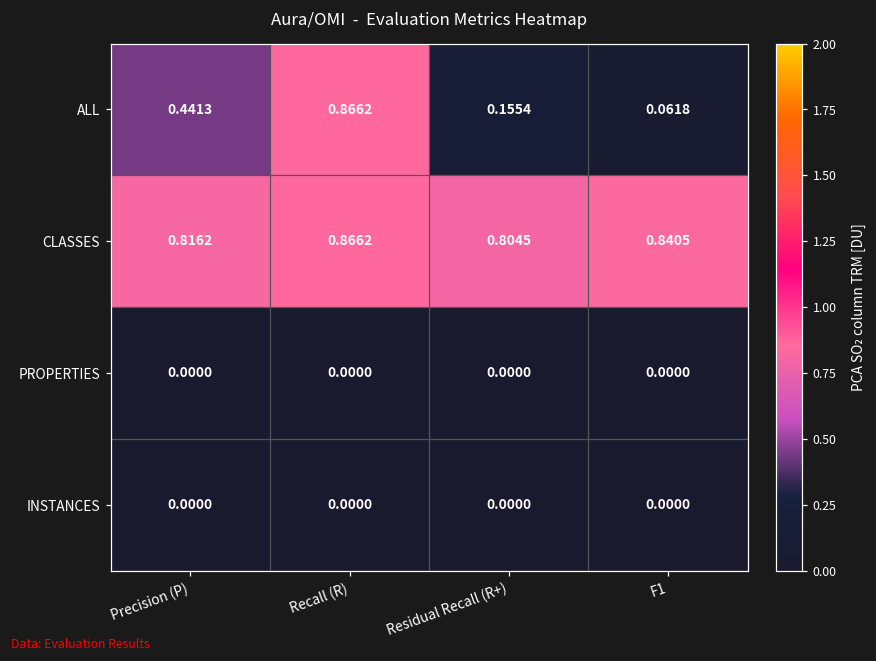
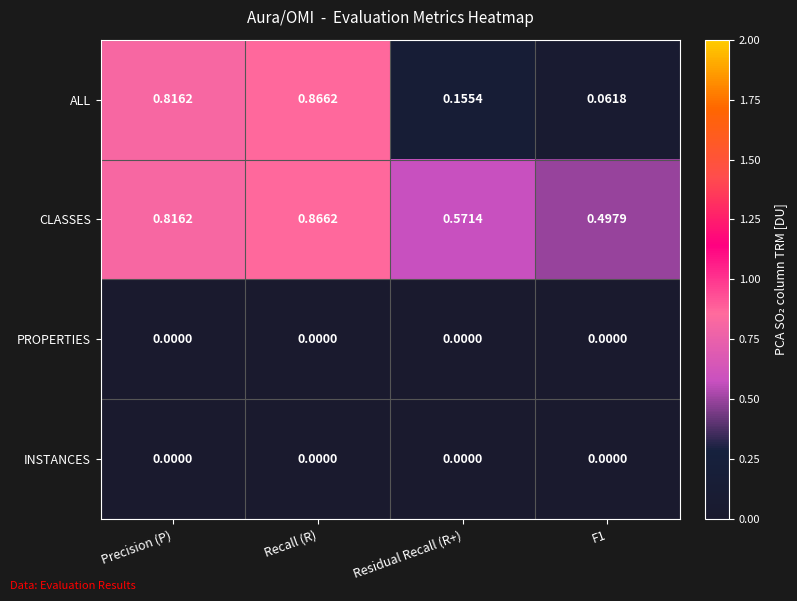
ALL, Precision (P): 0.4413 -> 0.8162
CLASSES, Residual Recall (R+): 0.8045 -> 0.5714
CLASSES, F1: 0.8405 -> 0.4979
